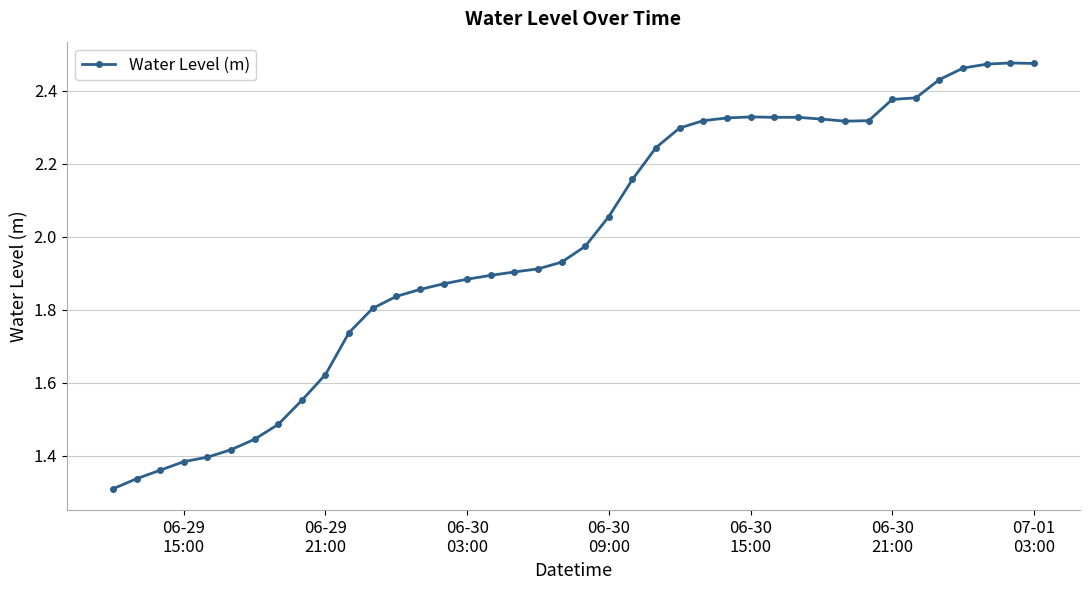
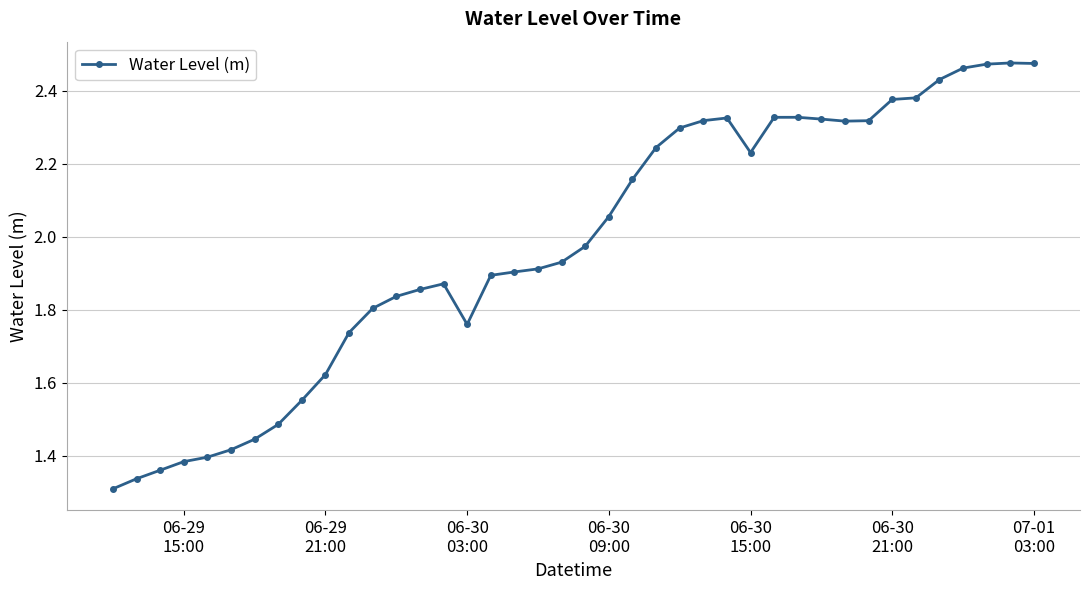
06-30 03:00: 1.88 -> 1.76
06-30 15:00: 2.33 -> 2.23
